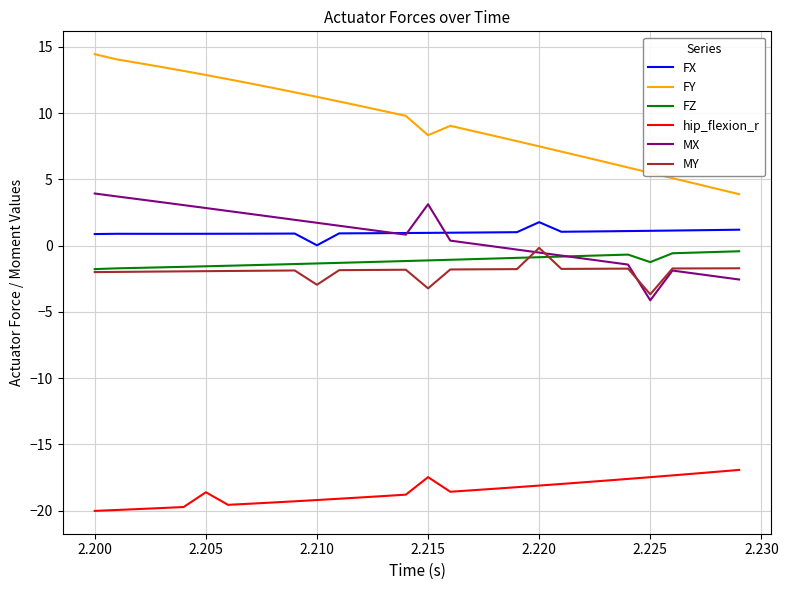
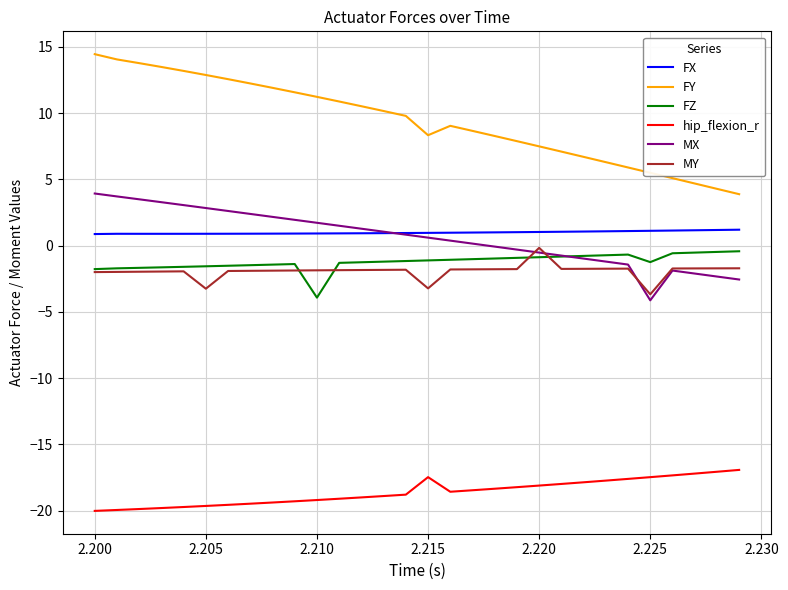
hip_flexion_r, 2.205: -18.6 -> -19.7
MY, 2.205: -1.9 -> -3.3
FX, 2.210: 0.0 -> 0.9
FZ, 2.210: -1.3 -> -3.9
MY, 2.210: -3.0 -> -1.9
MX, 2.215: 3.1 -> 0.6
FX, 2.220: 1.8 -> 1.0
